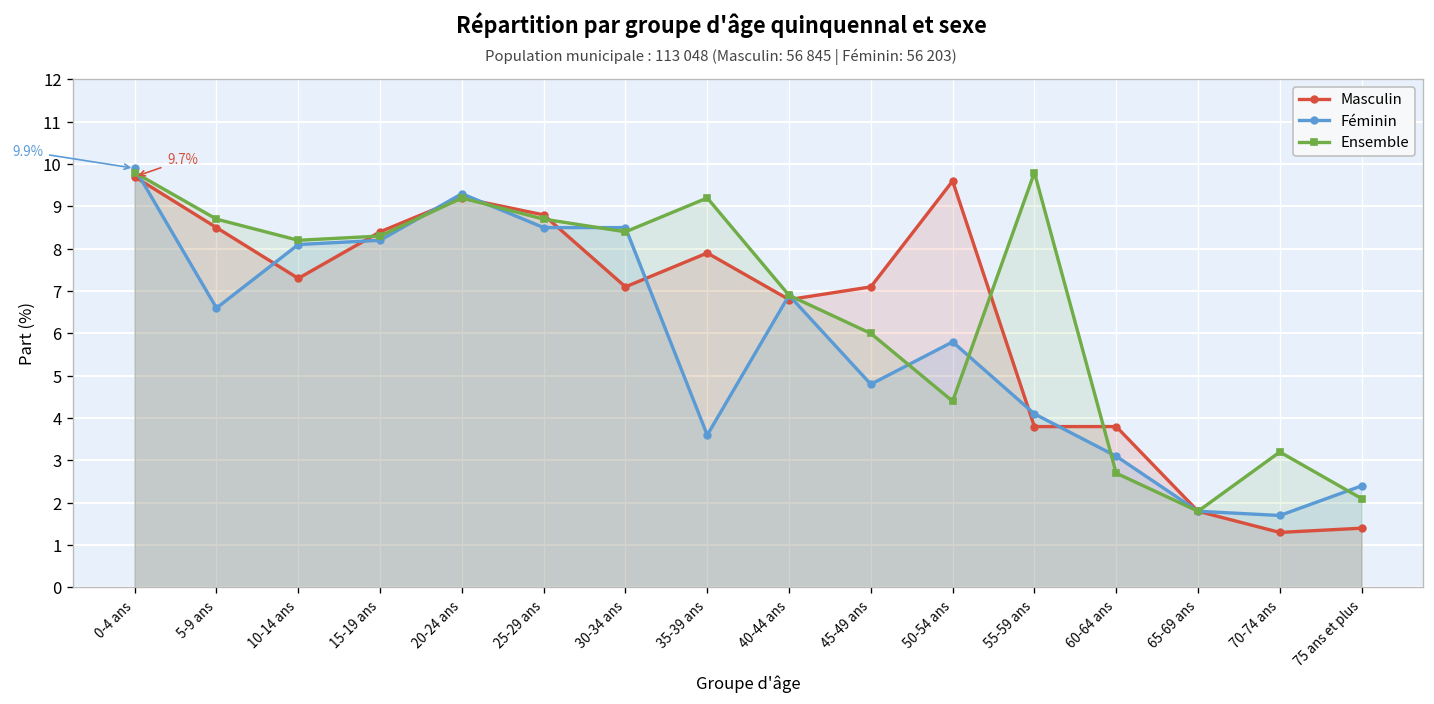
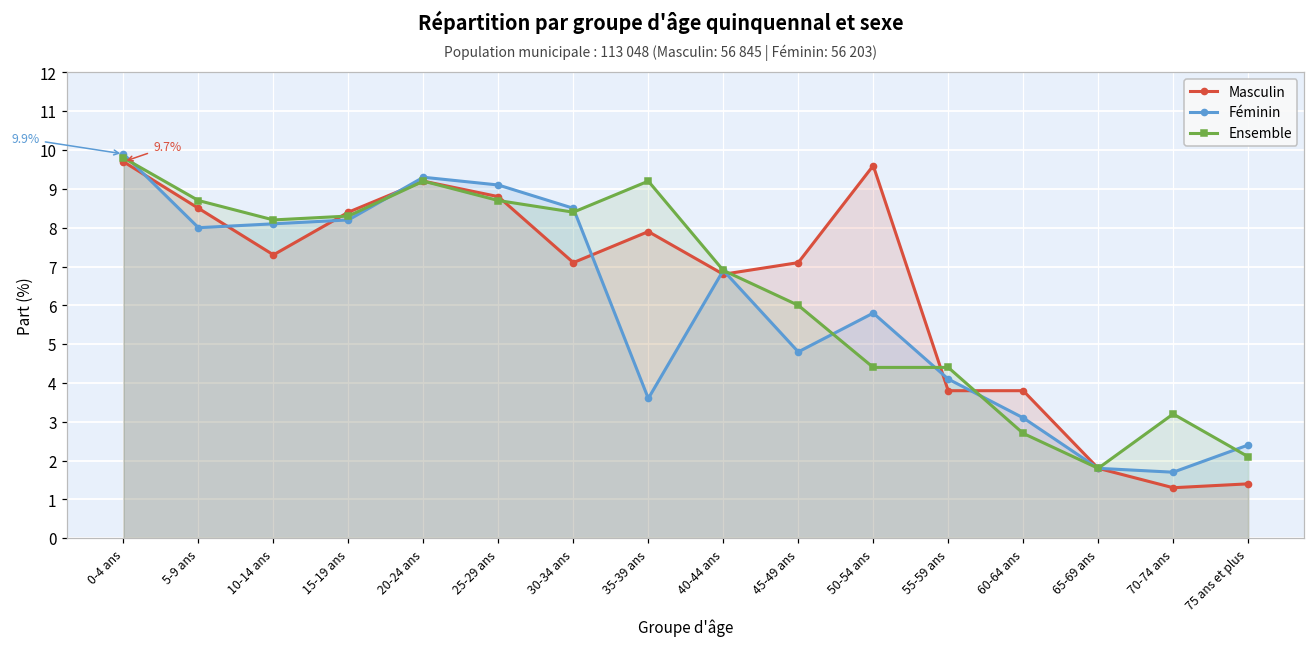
Féminin, 5-9 ans: 6.6 -> 8.0
Féminin, 25-29 ans: 8.5 -> 9.1
Ensemble, 55-59 ans: 9.8 -> 4.4
